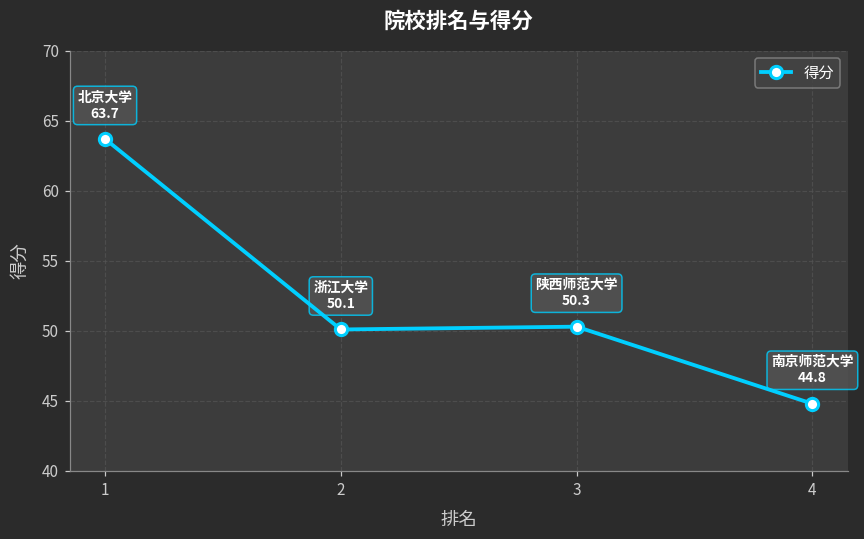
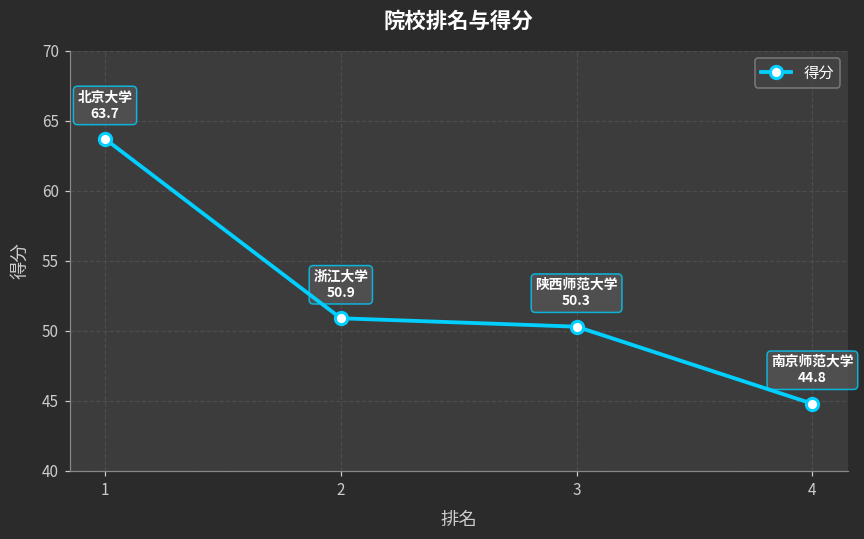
2: 50.1 -> 50.9
